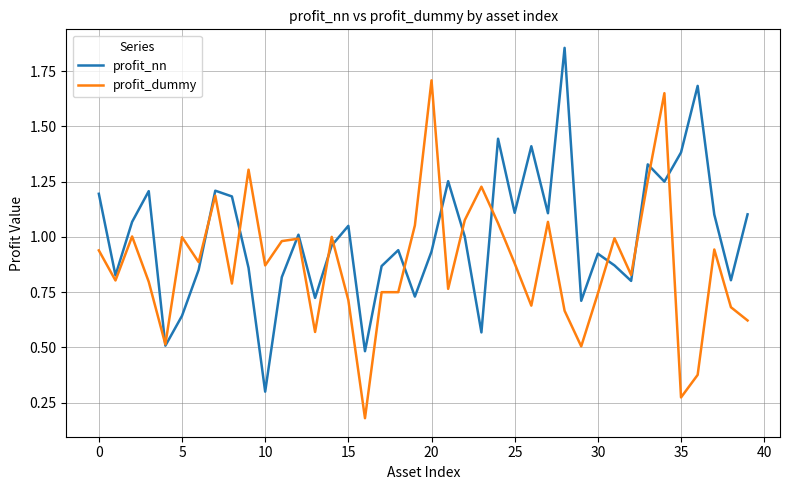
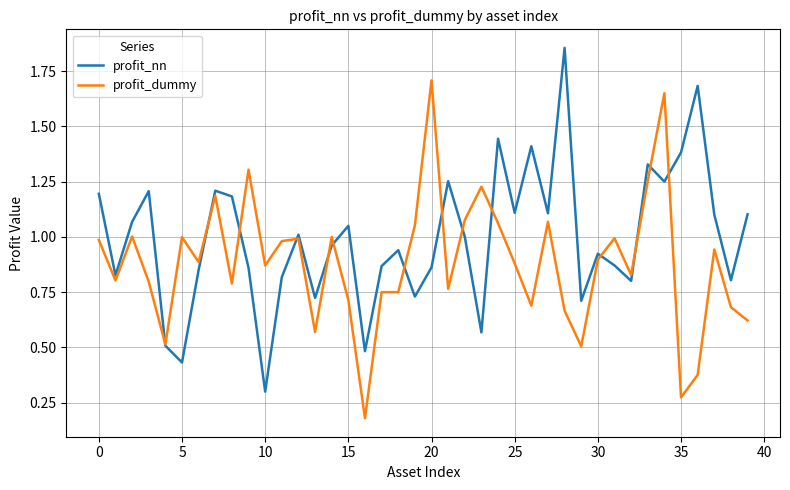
profit_dummy, 0: 0.94 -> 0.99
profit_nn, 5: 0.64 -> 0.43
profit_nn, 20: 0.93 -> 0.86
profit_dummy, 30: 0.74 -> 0.90
